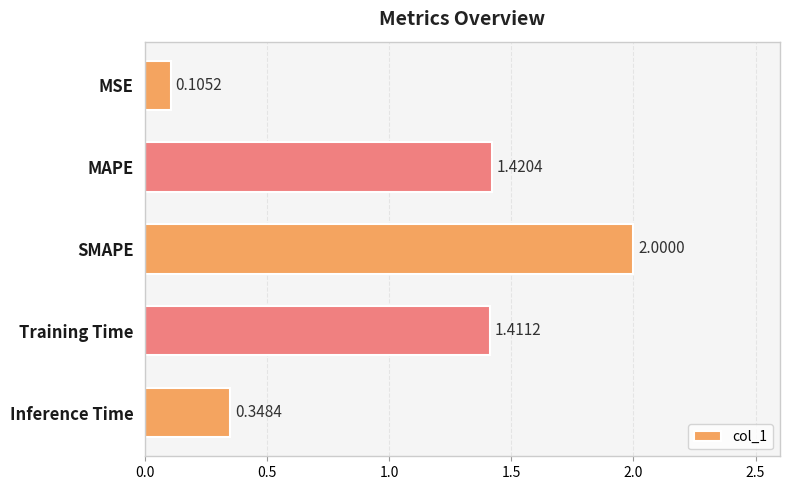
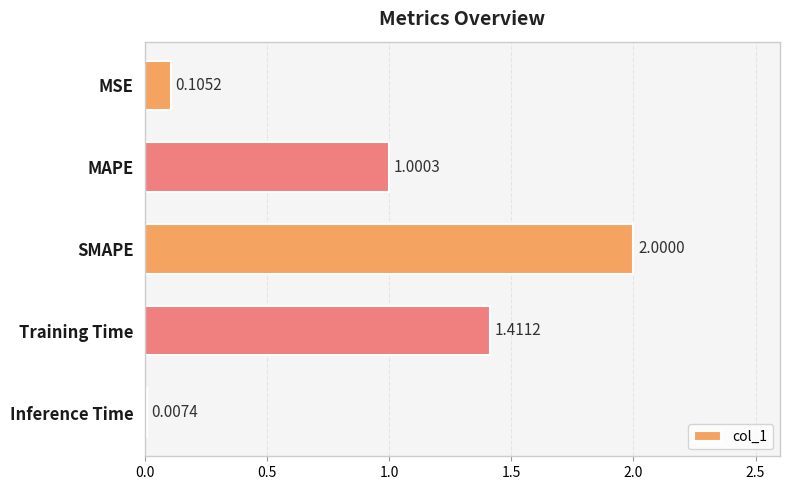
MAPE: 1.4204 -> 1.0003
Inference Time: 0.3484 -> 0.0074
